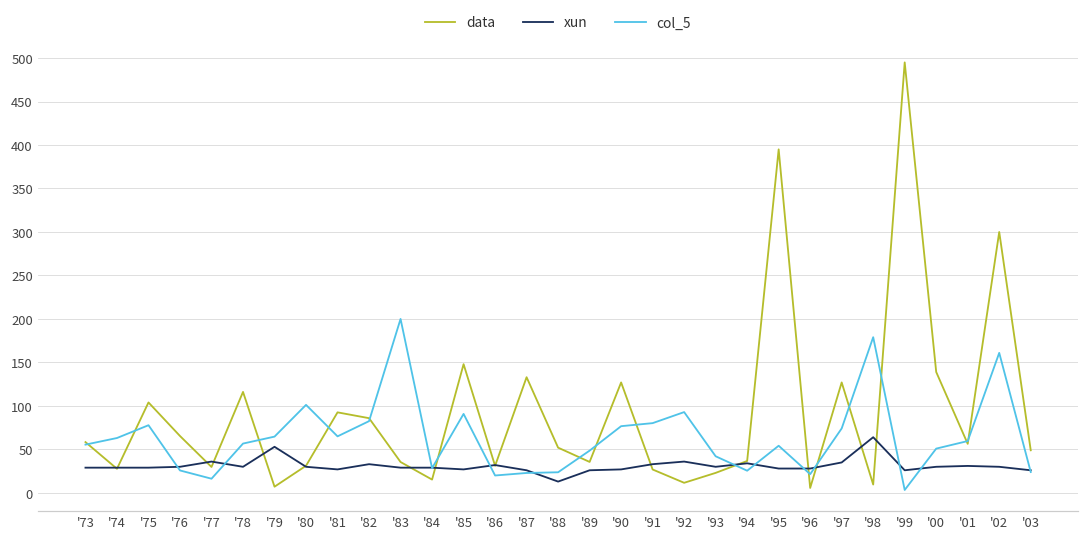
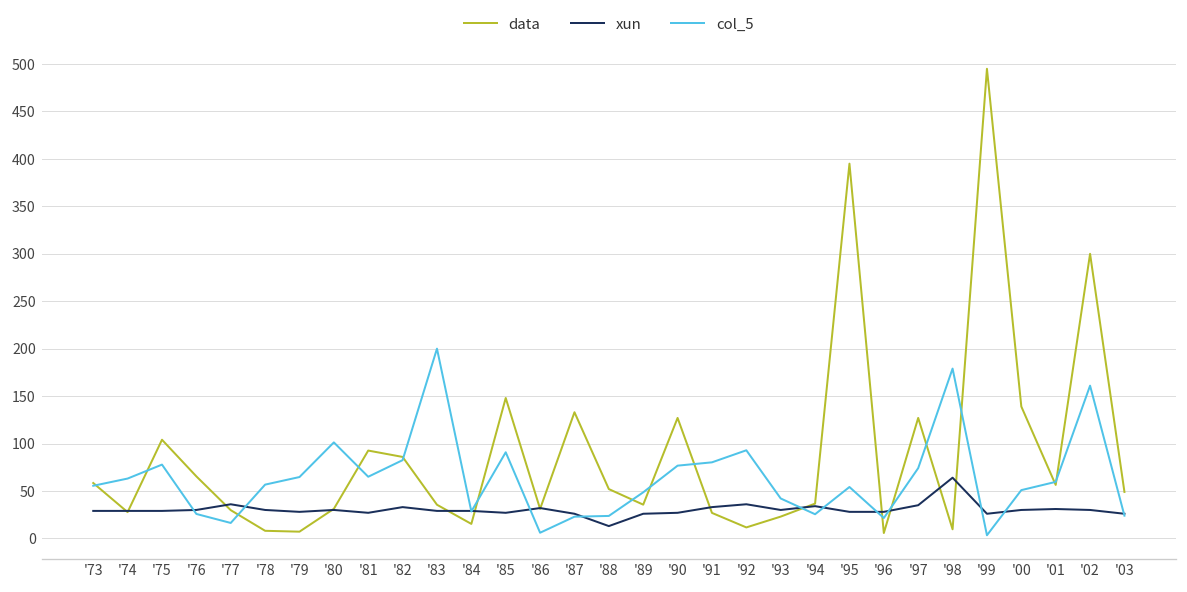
data, '78: 120 -> 10
xun, '79: 50 -> 30
col_5, '86: 20 -> 10
